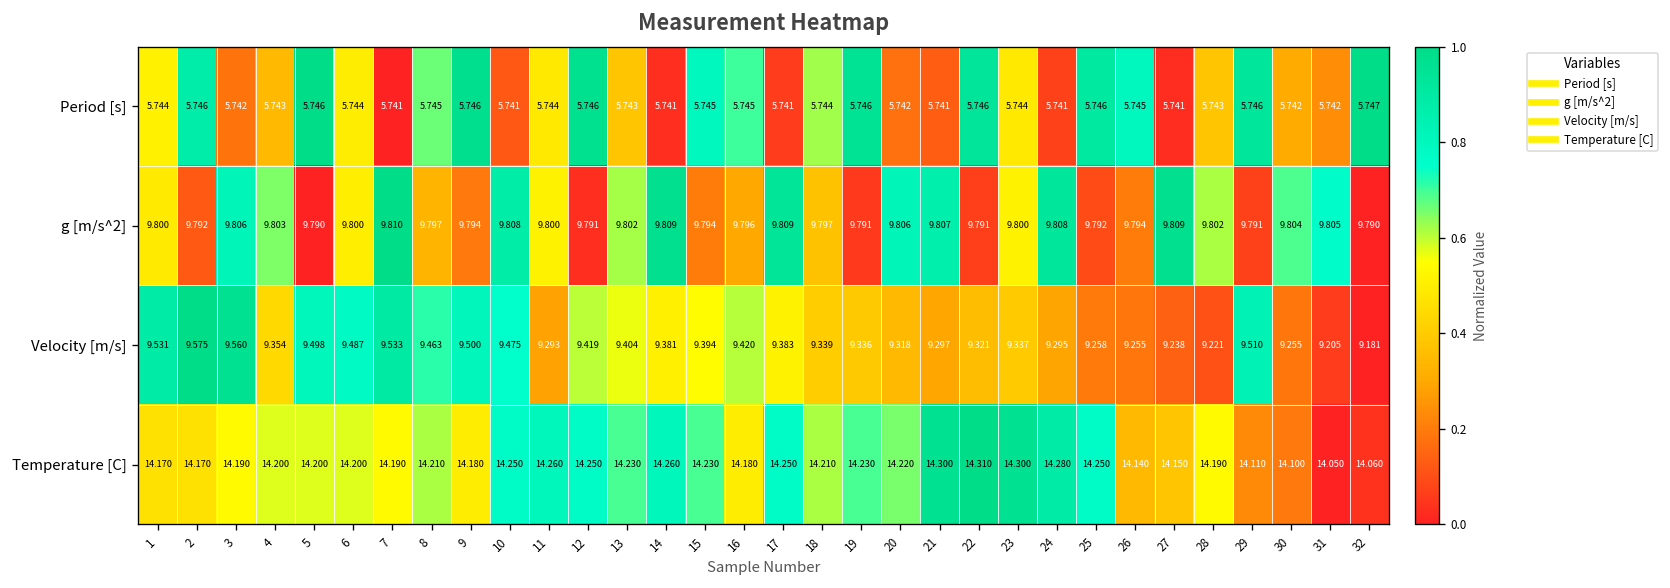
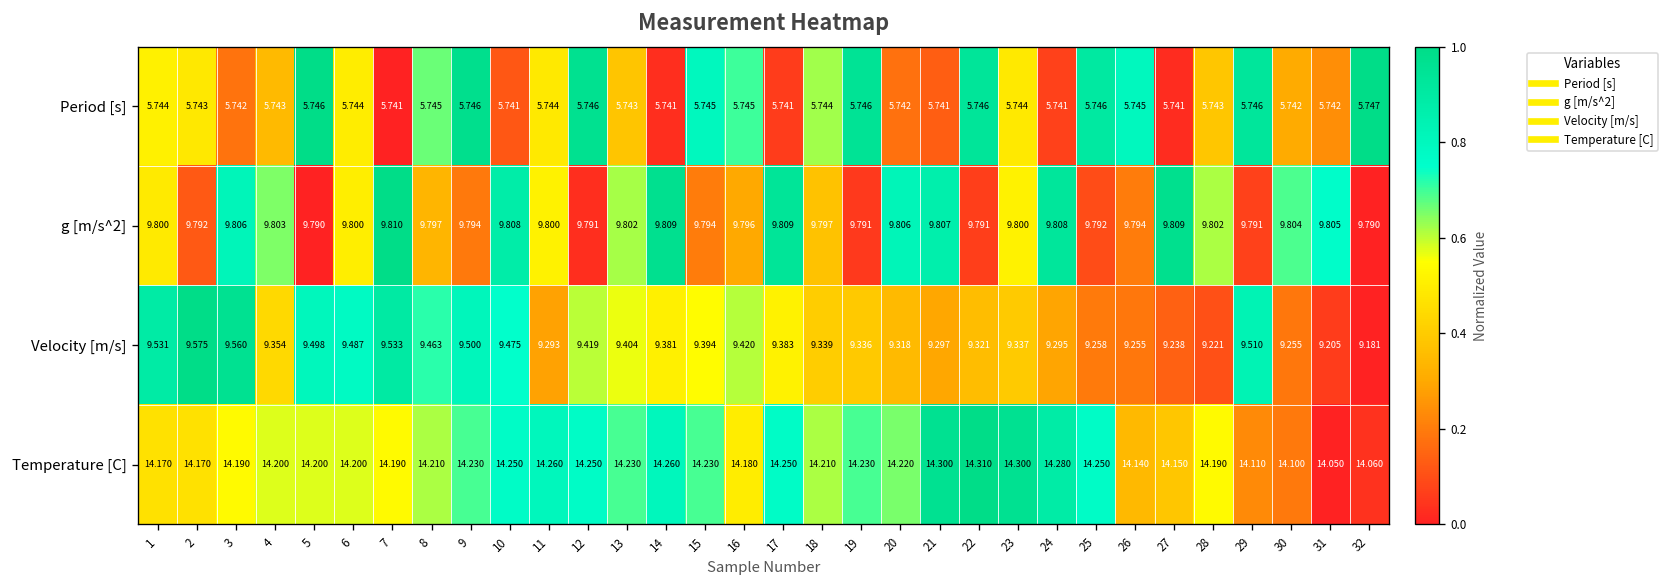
Period [s], 2: 5.746 -> 5.743
Temperature [C], 9: 14.180 -> 14.230
